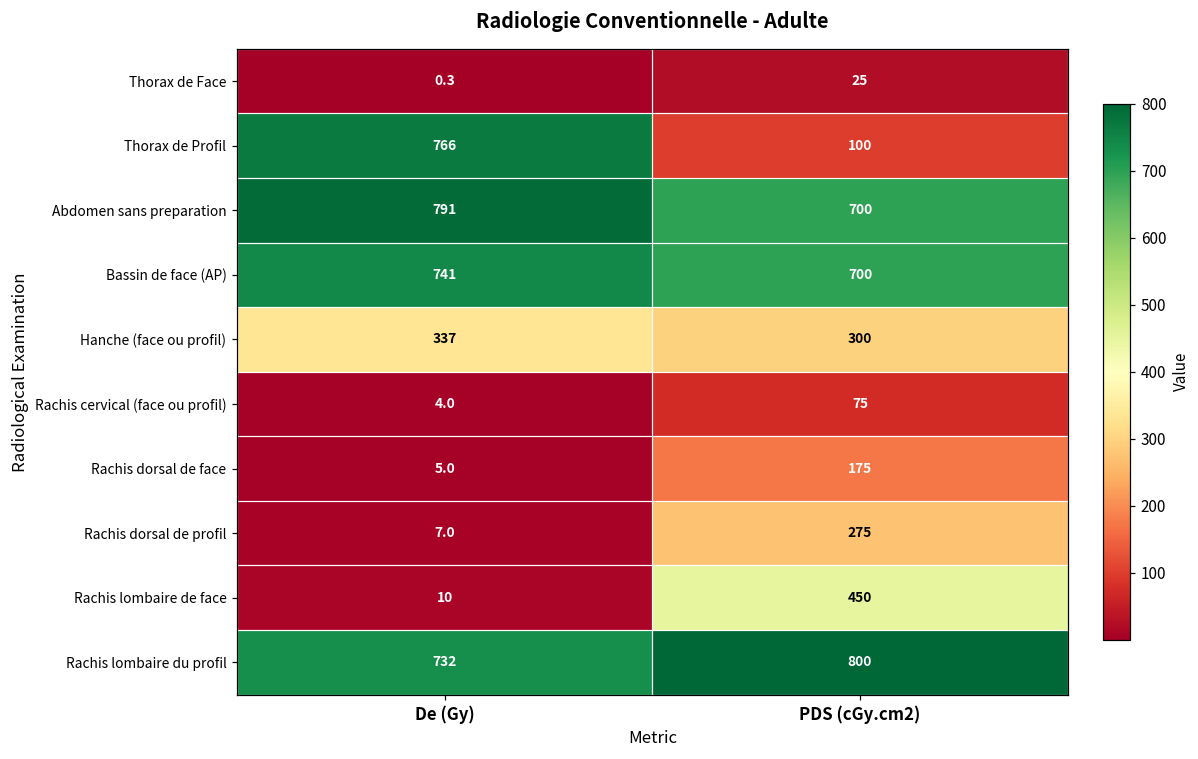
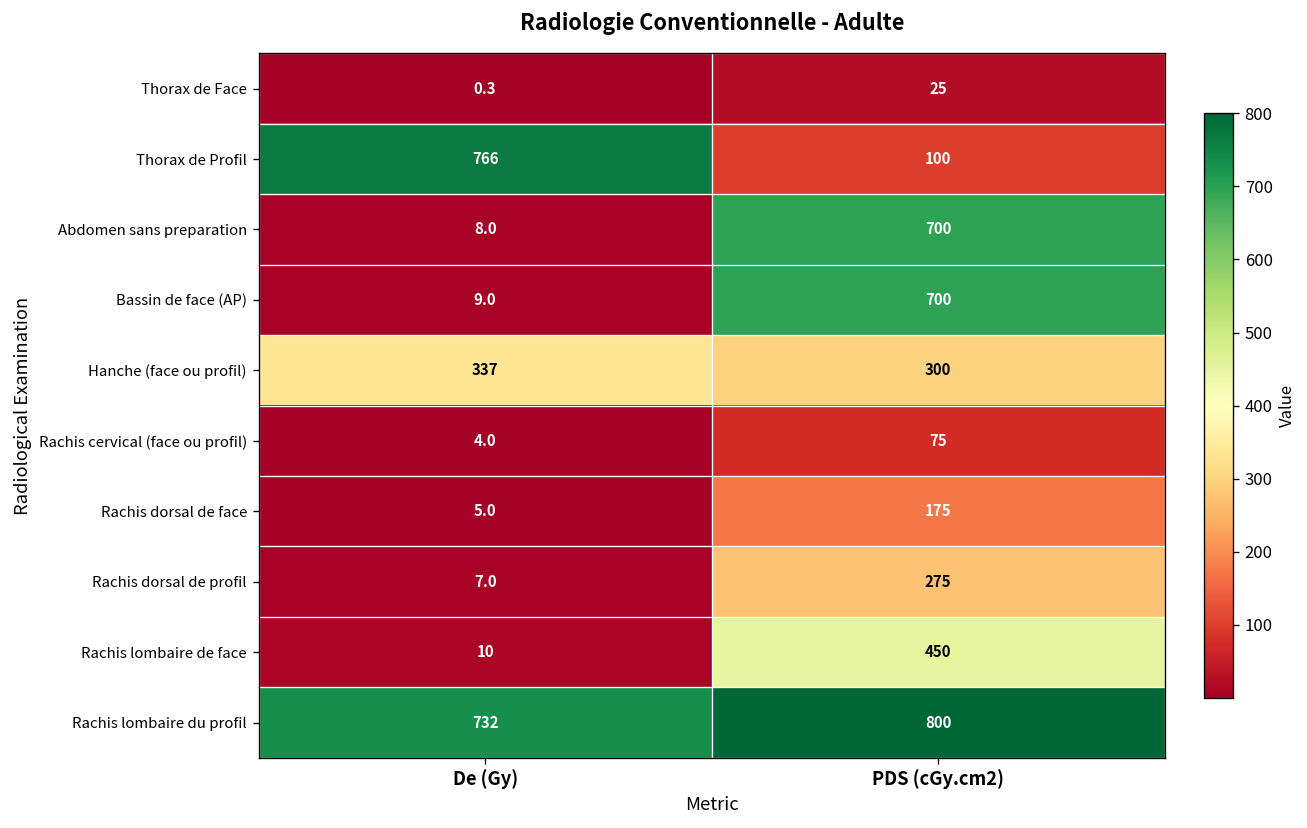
Abdomen sans preparation, De (Gy): 791 -> 8.0
Bassin de face (AP), De (Gy): 741 -> 9.0
